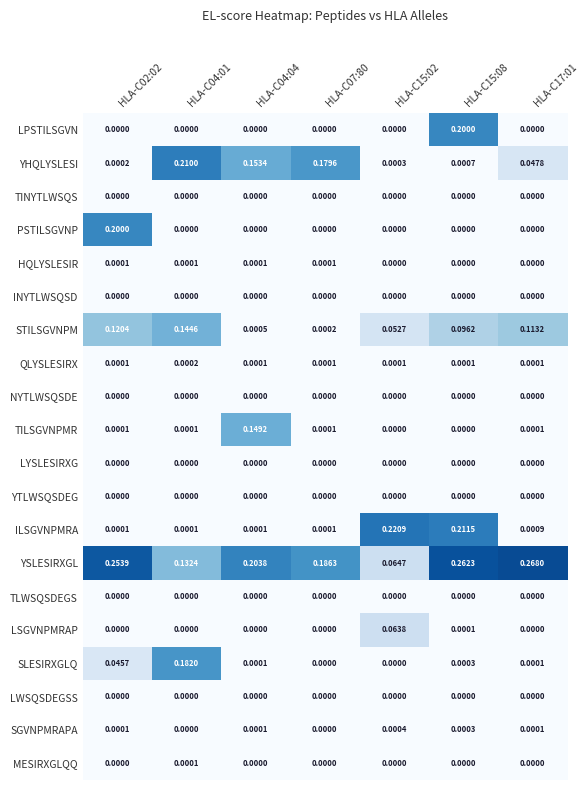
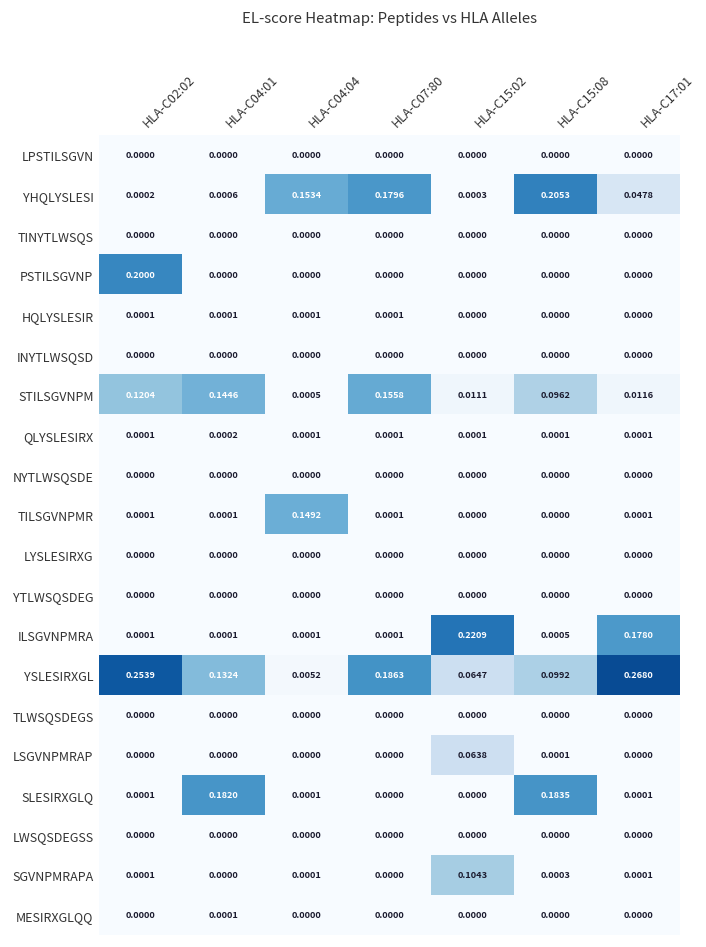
LPSTILSGVN, HLA-C15:08: 0.2000 -> 0.0000
YHQLYSLESI, HLA-C04:01: 0.2100 -> 0.0006
YHQLYSLESI, HLA-C15:08: 0.0007 -> 0.2053
STILSGVNPM, HLA-C07:80: 0.0002 -> 0.1558
STILSGVNPM, HLA-C15:02: 0.0527 -> 0.0111
STILSGVNPM, HLA-C17:01: 0.1132 -> 0.0116
ILSGVNPMRA, HLA-C15:08: 0.2115 -> 0.0005
ILSGVNPMRA, HLA-C17:01: 0.0009 -> 0.1780
YSLESIRXGL, HLA-C04:04: 0.2038 -> 0.0052
YSLESIRXGL, HLA-C15:08: 0.2623 -> 0.0992
SLESIRXGLQ, HLA-C02:02: 0.0457 -> 0.0001
SLESIRXGLQ, HLA-C15:08: 0.0003 -> 0.1835
SGVNPMRAPA, HLA-C15:02: 0.0004 -> 0.1043
